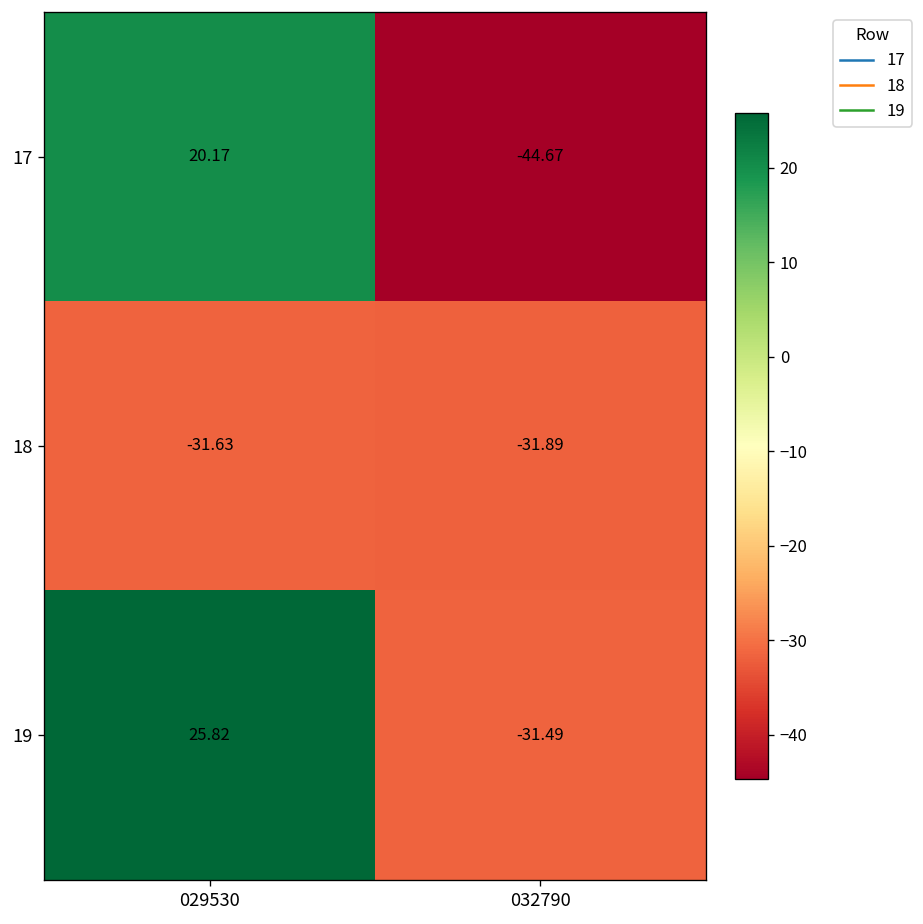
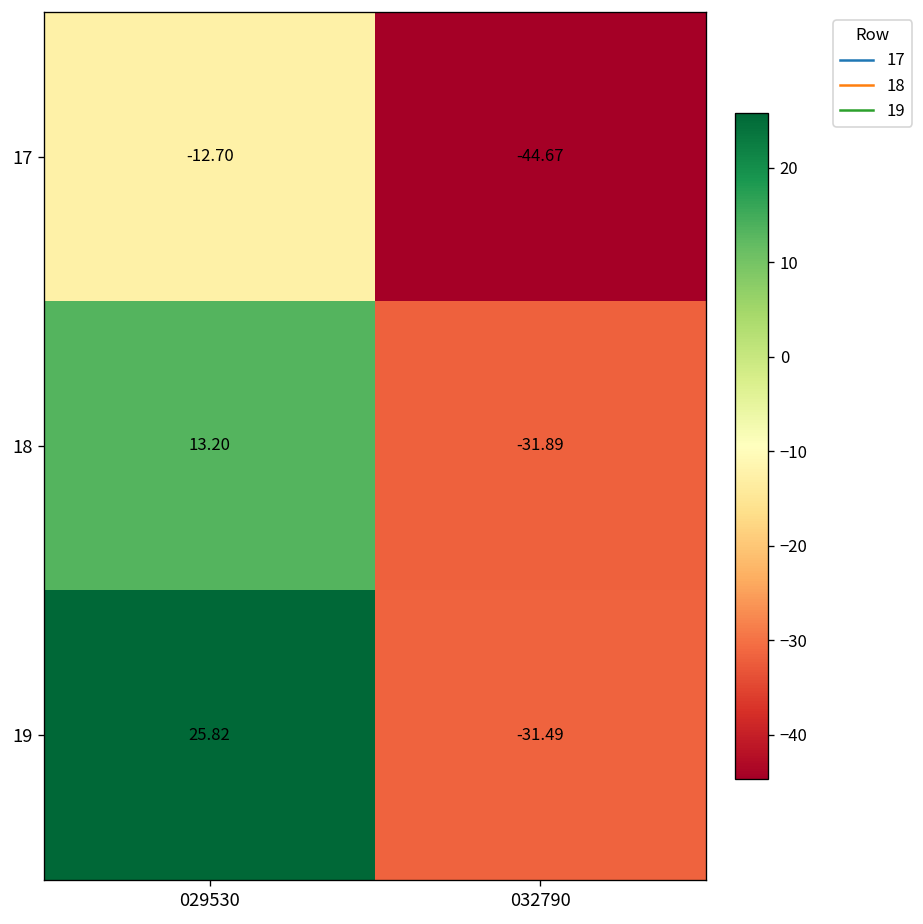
17, 029530: 20.17 -> -12.70
18, 029530: -31.63 -> 13.20
